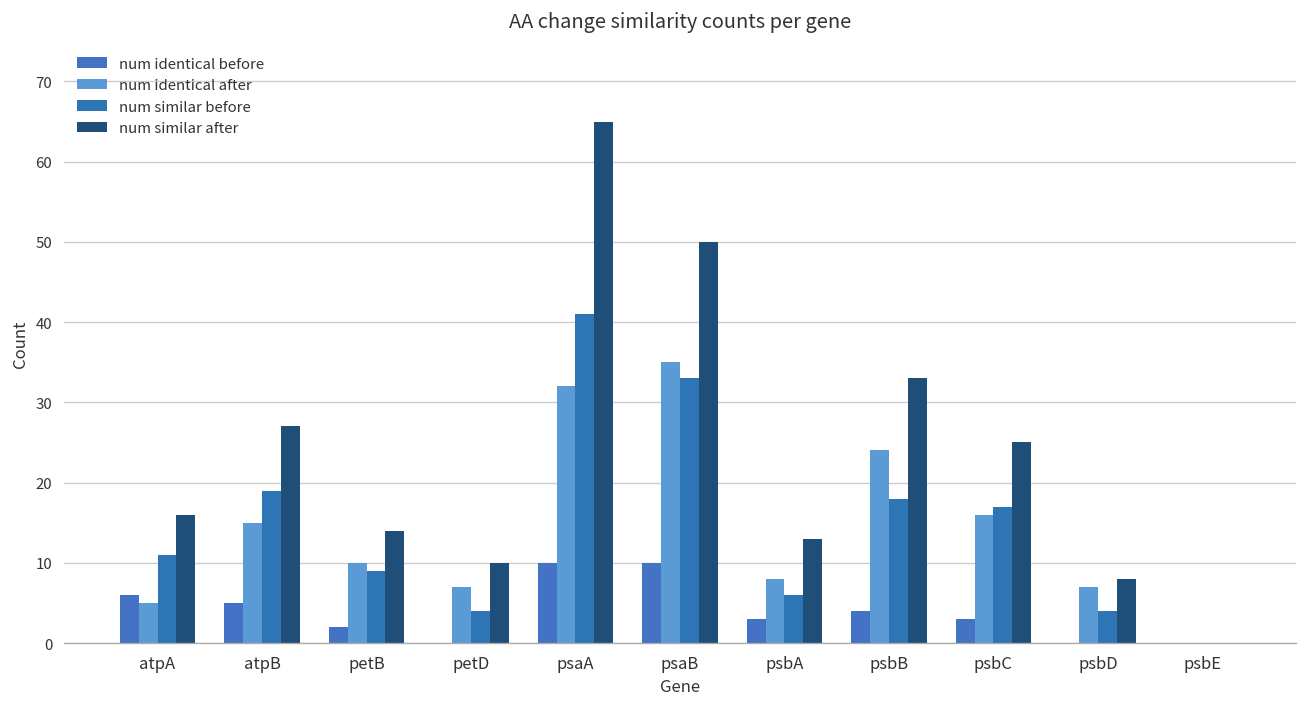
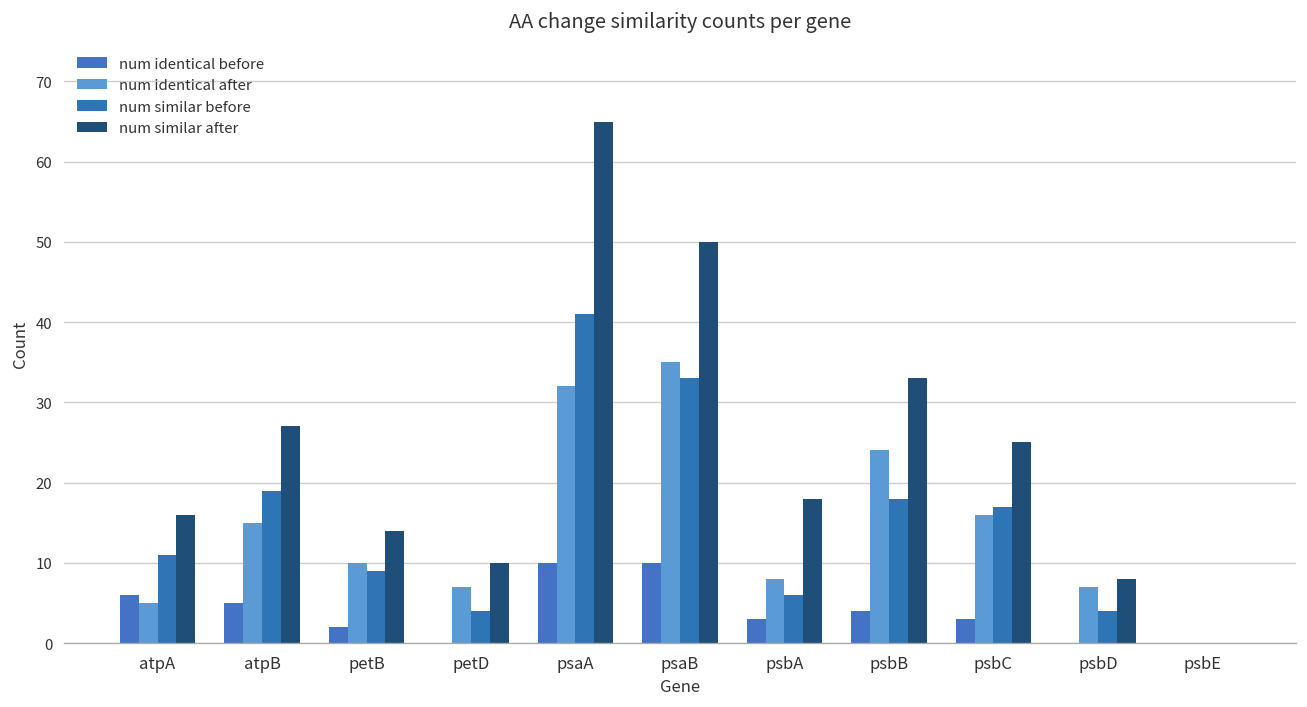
num similar after, psbA: 13 -> 18
